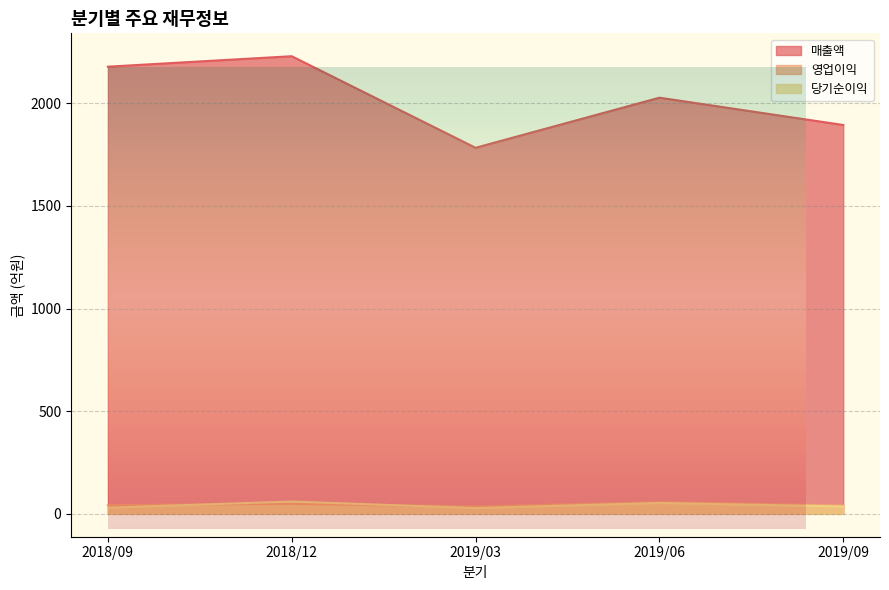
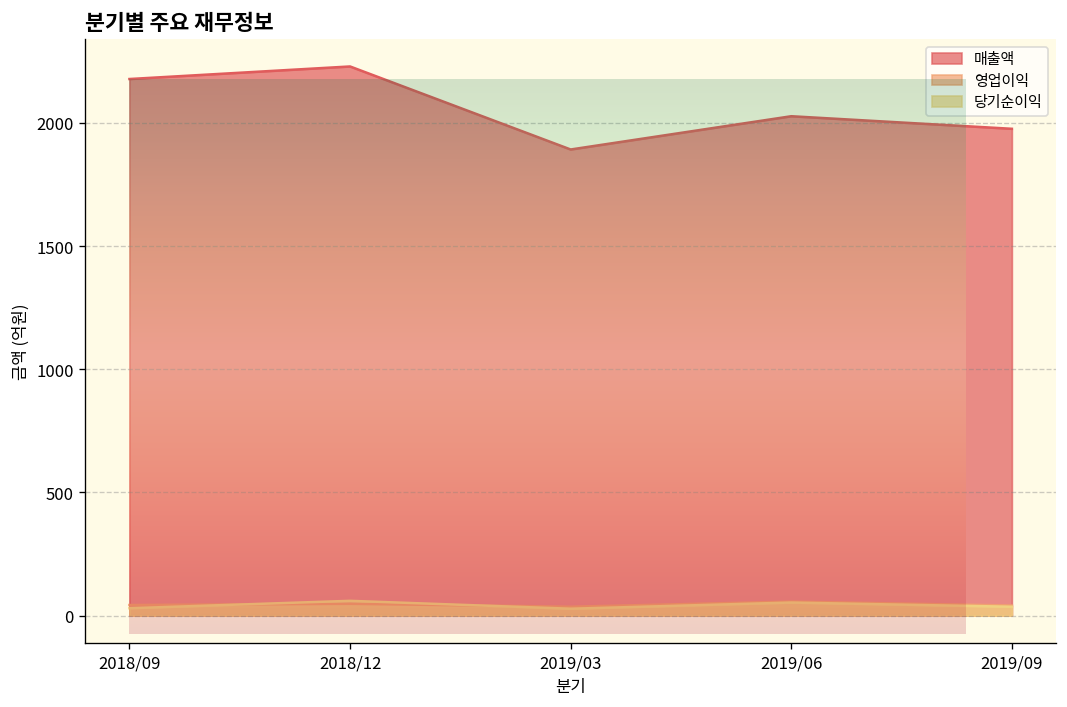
분기별 주요 재무정보, 매출액, 2019/03: 1780 -> 1890
분기별 주요 재무정보, 매출액, 2019/09: 1890 -> 1980
